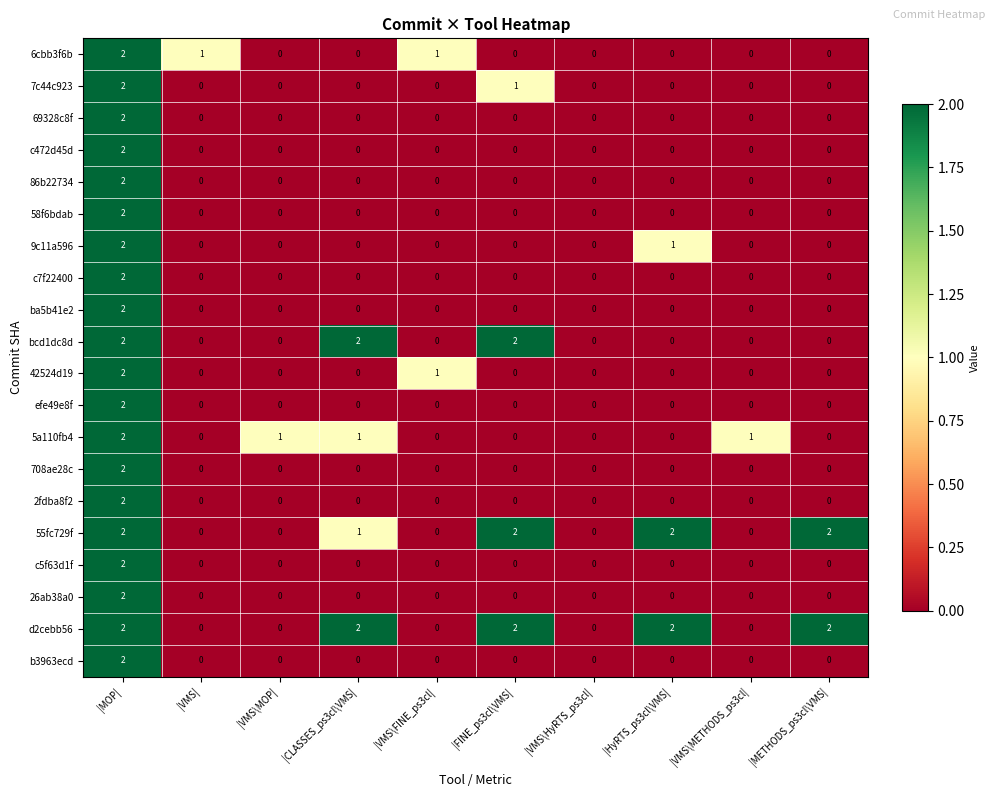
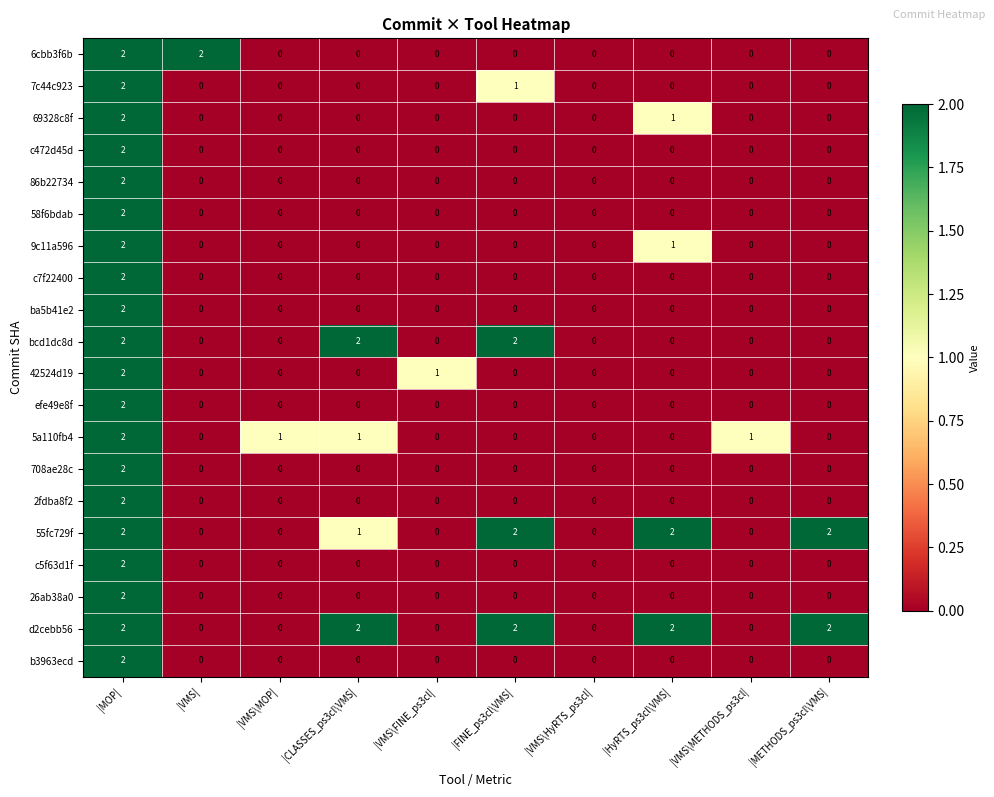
6cbb3f6b, |VMS|: 1 -> 2
6cbb3f6b, |VMS\FINE_ps3cl|: 1 -> 0
69328c8f, |HyRTS_ps3cl\VMS|: 0 -> 1
